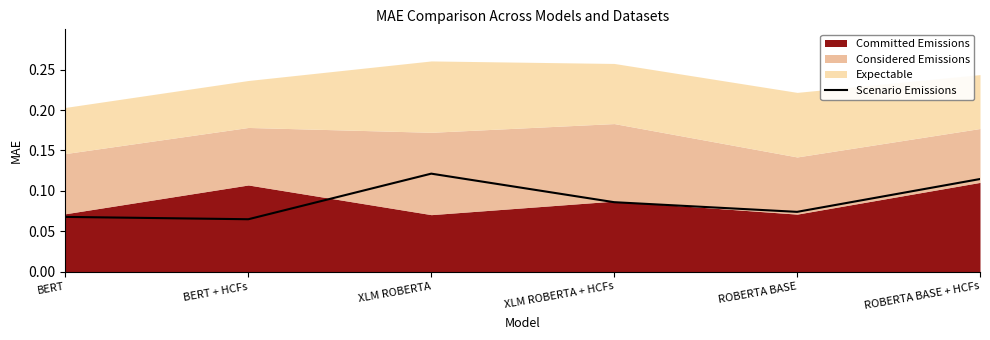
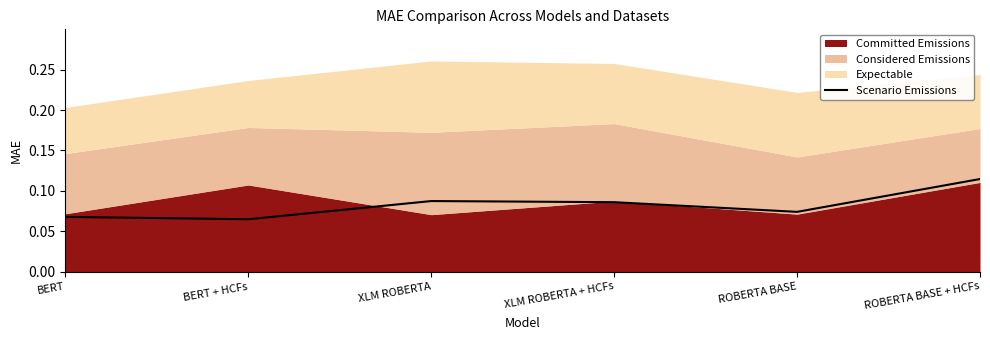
Scenario Emissions, XLM ROBERTA: 0.12 -> 0.09
